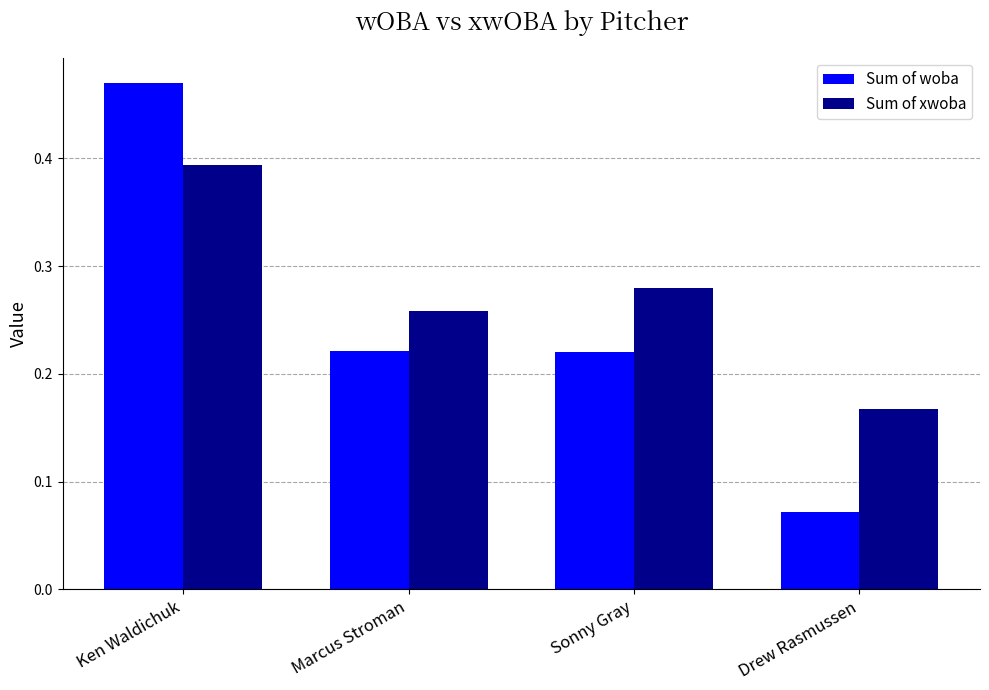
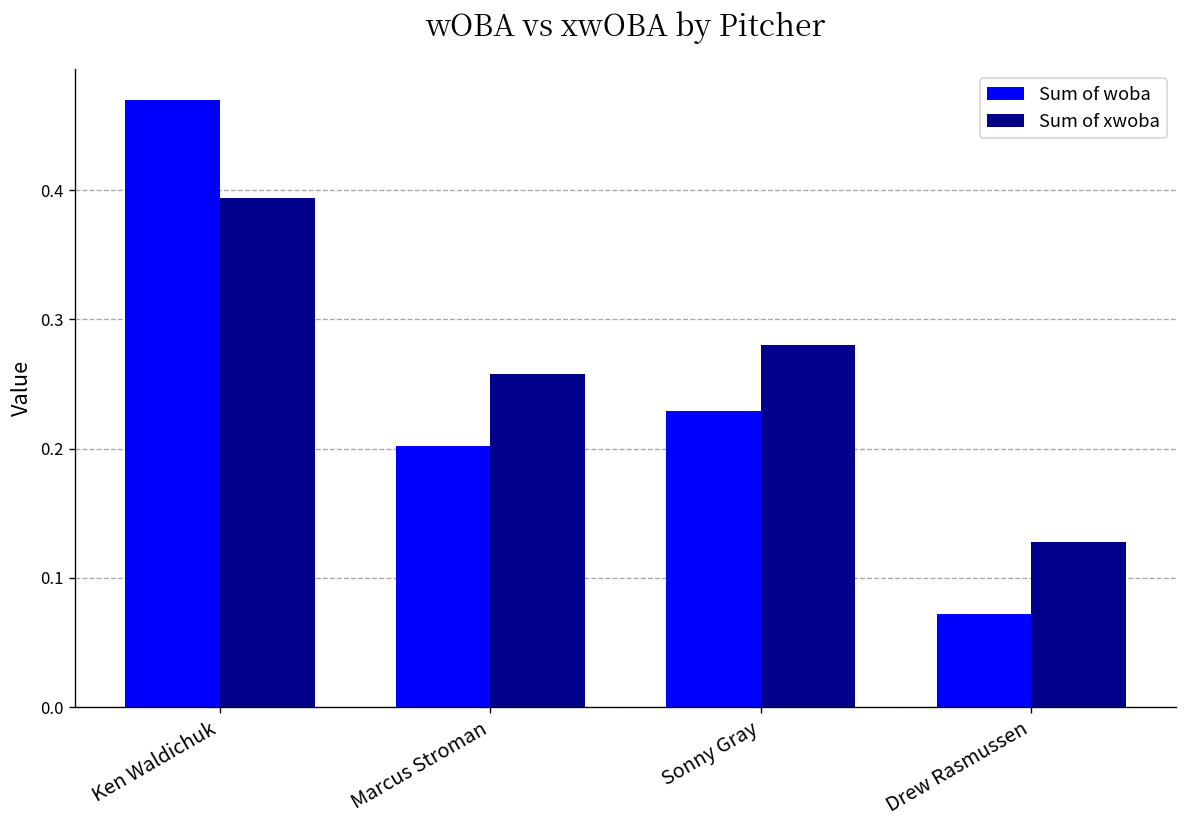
Sum of woba, Marcus Stroman: 0.221 -> 0.202
Sum of woba, Sonny Gray: 0.220 -> 0.229
Sum of xwoba, Drew Rasmussen: 0.167 -> 0.128
